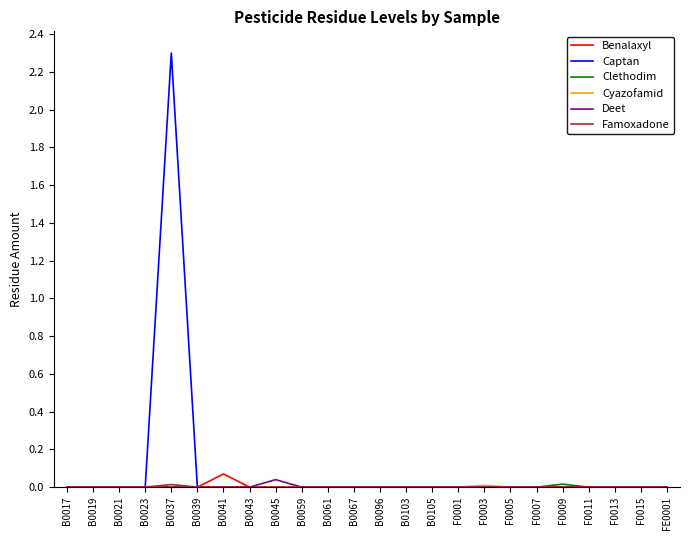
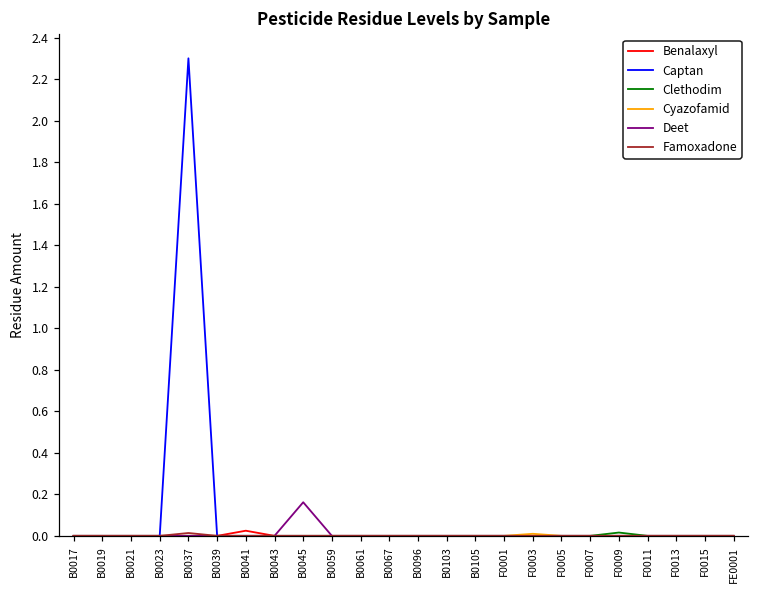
Benalaxyl, B0041: 0.07 -> 0.02
Deet, B0045: 0.04 -> 0.16
